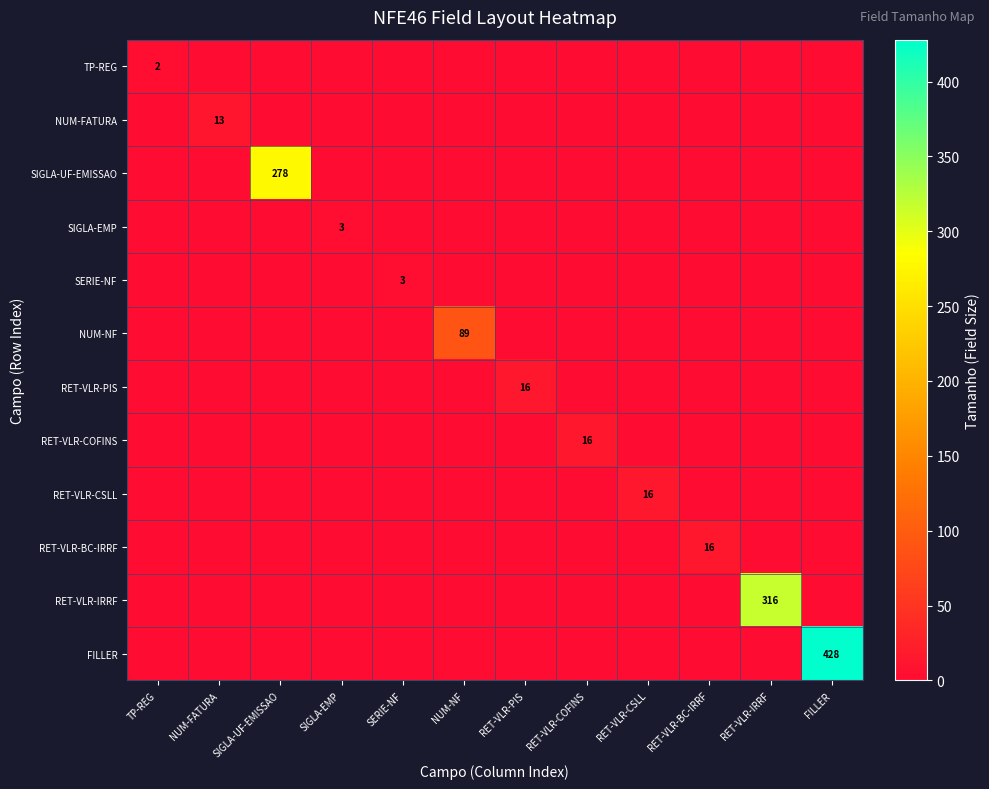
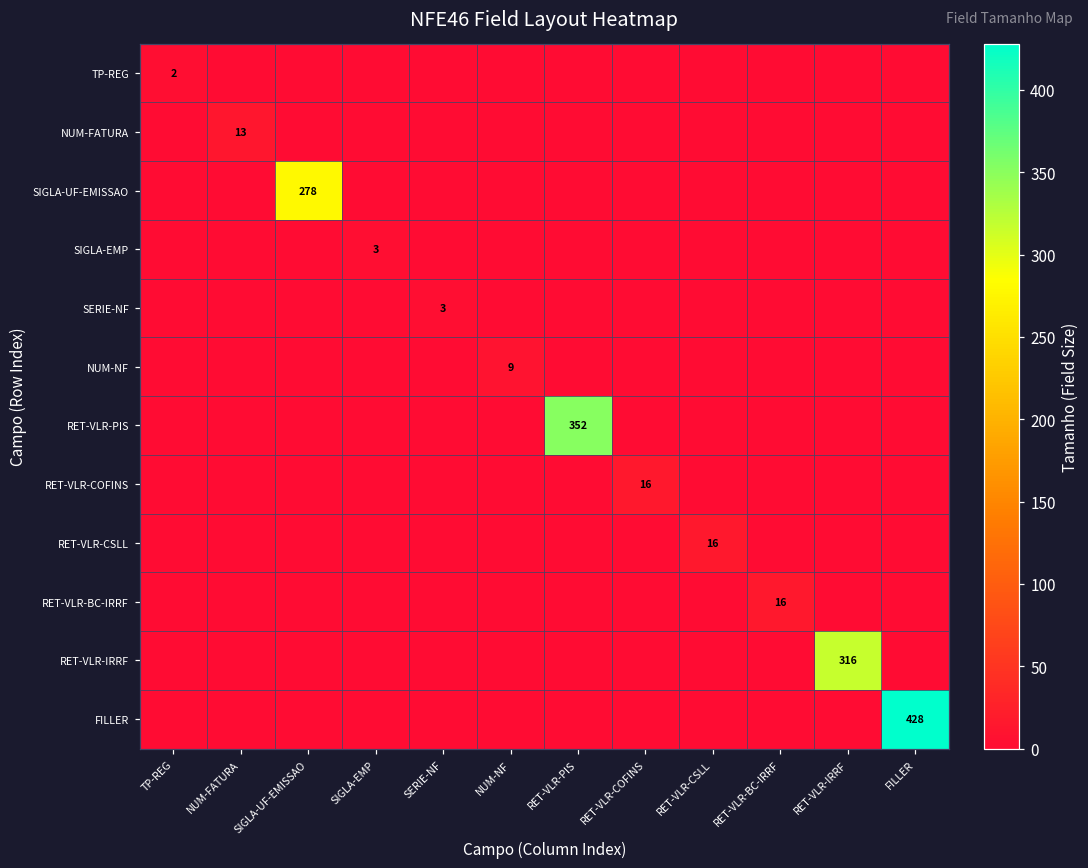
NUM-NF, NUM-NF: 89 -> 9
RET-VLR-PIS, RET-VLR-PIS: 16 -> 352
